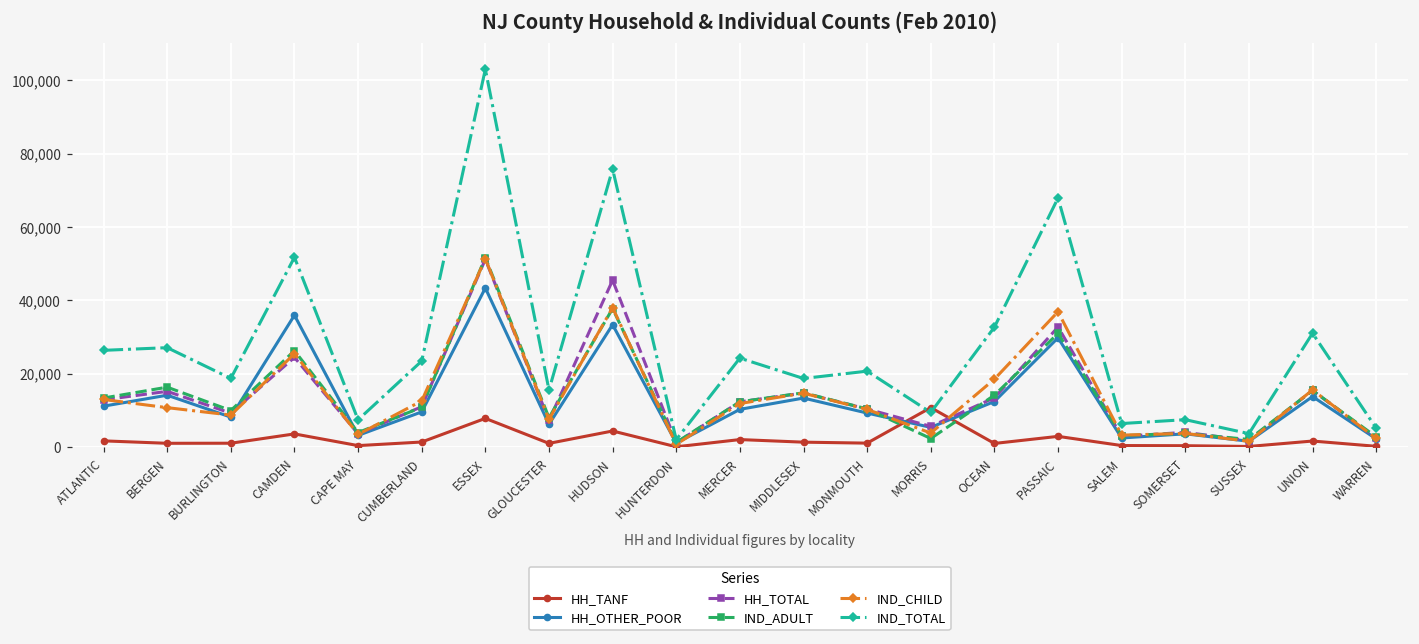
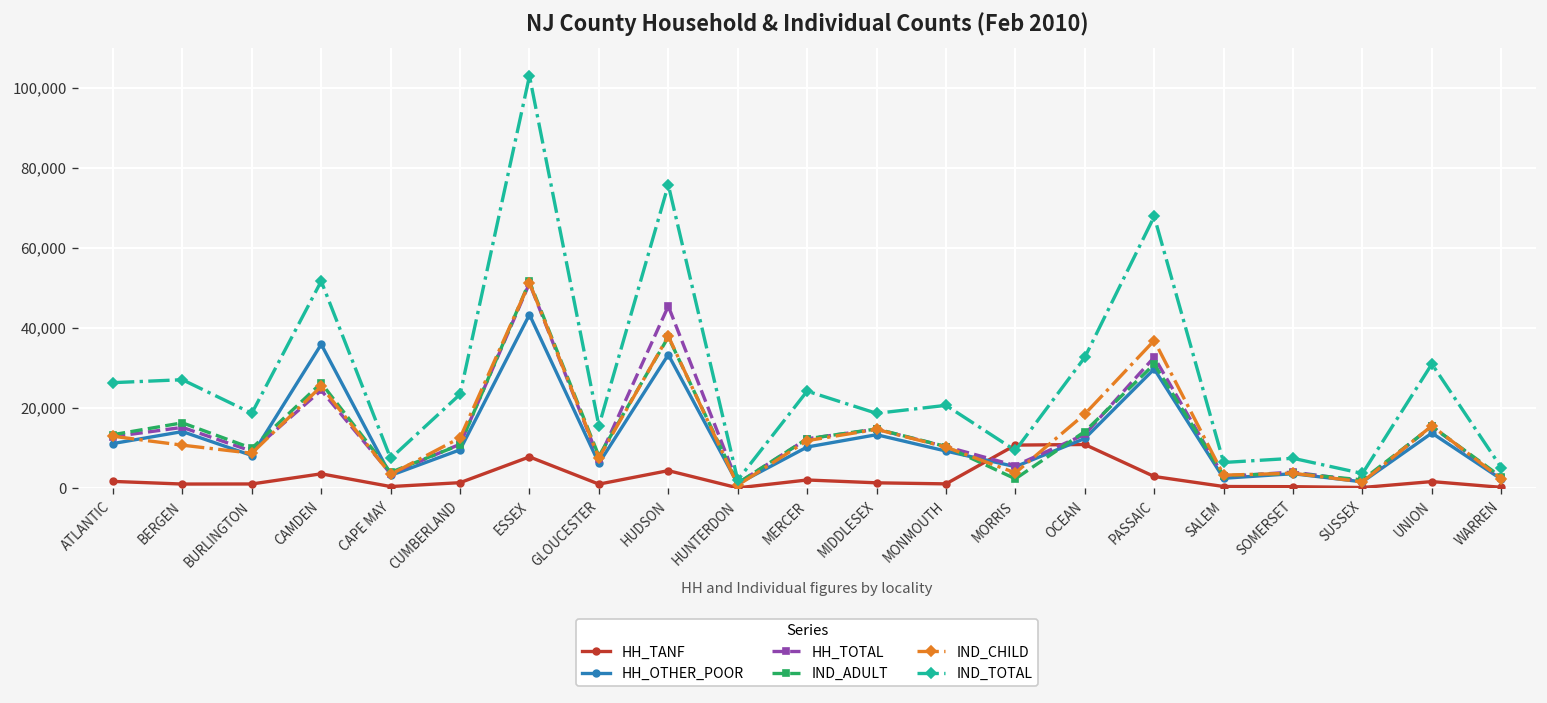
HH_TANF, OCEAN: 1,000 -> 11,000
